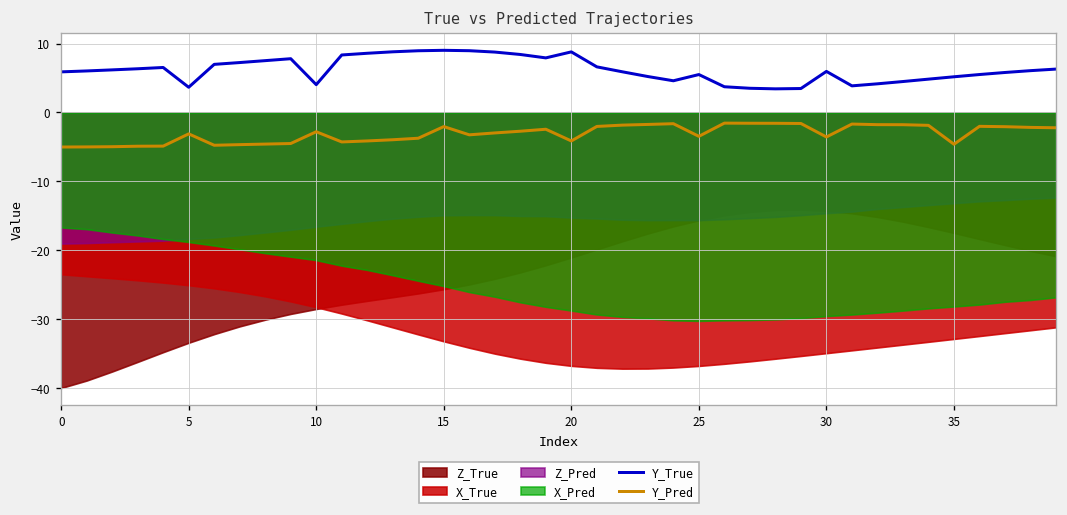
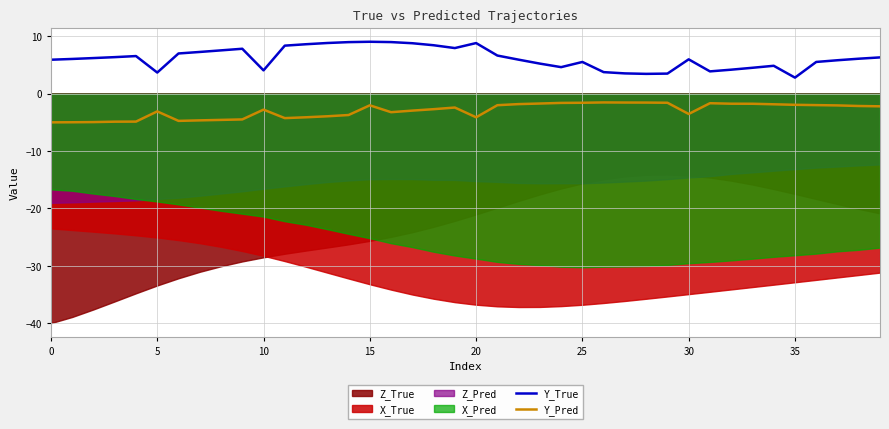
Y_Pred, 25: -3 -> -2
Y_True, 35: 5 -> 3
Y_Pred, 35: -5 -> -2
